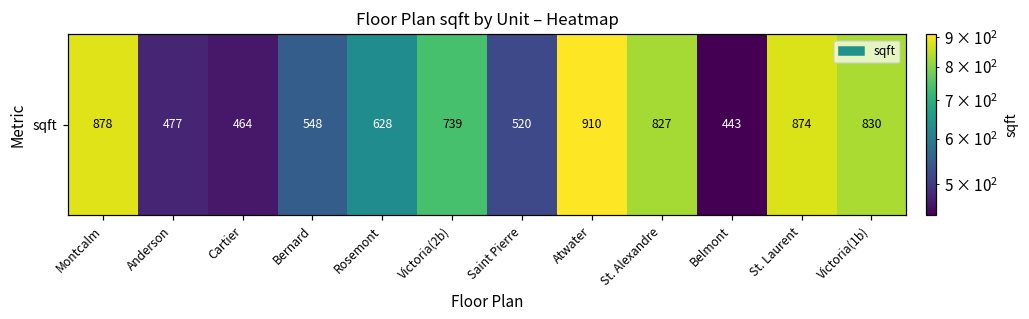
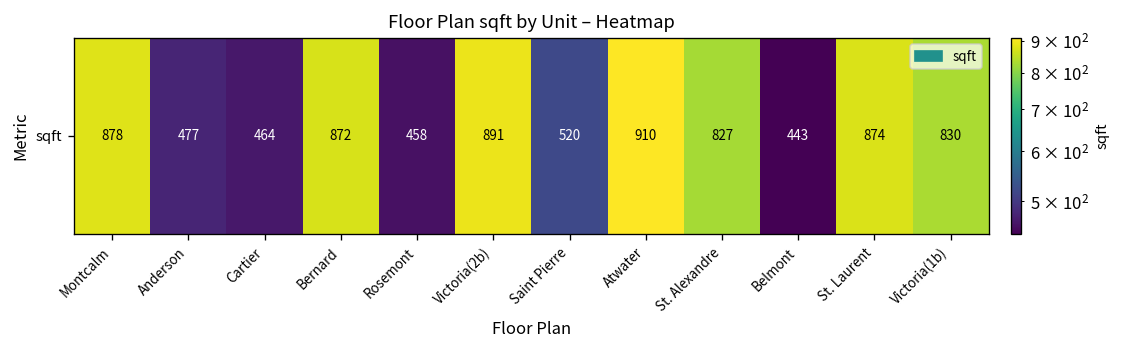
sqft, Bernard: 548 -> 872
sqft, Rosemont: 628 -> 458
sqft, Victoria(2b): 739 -> 891
